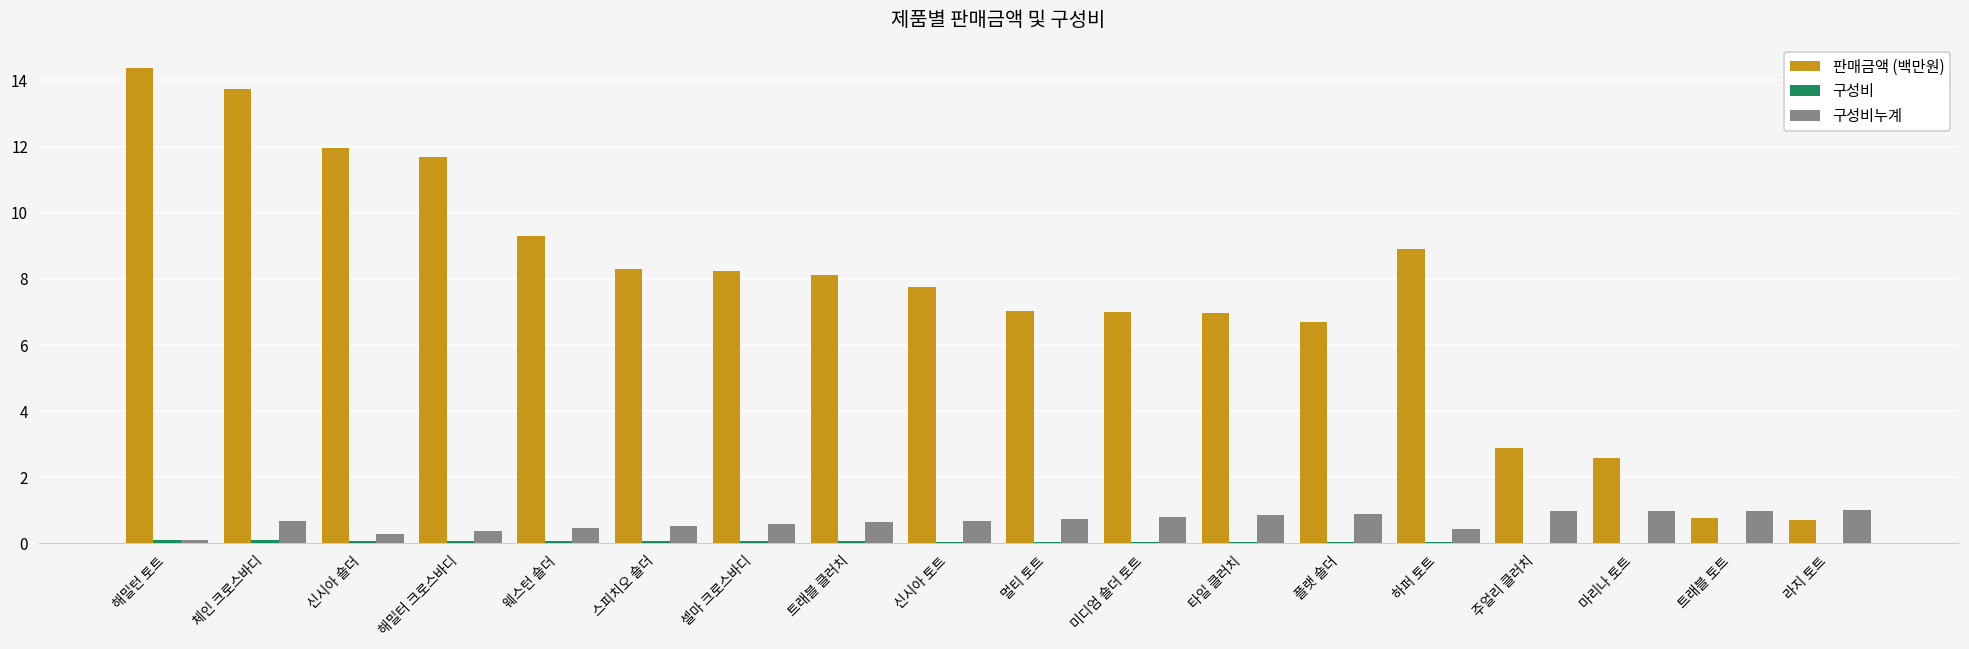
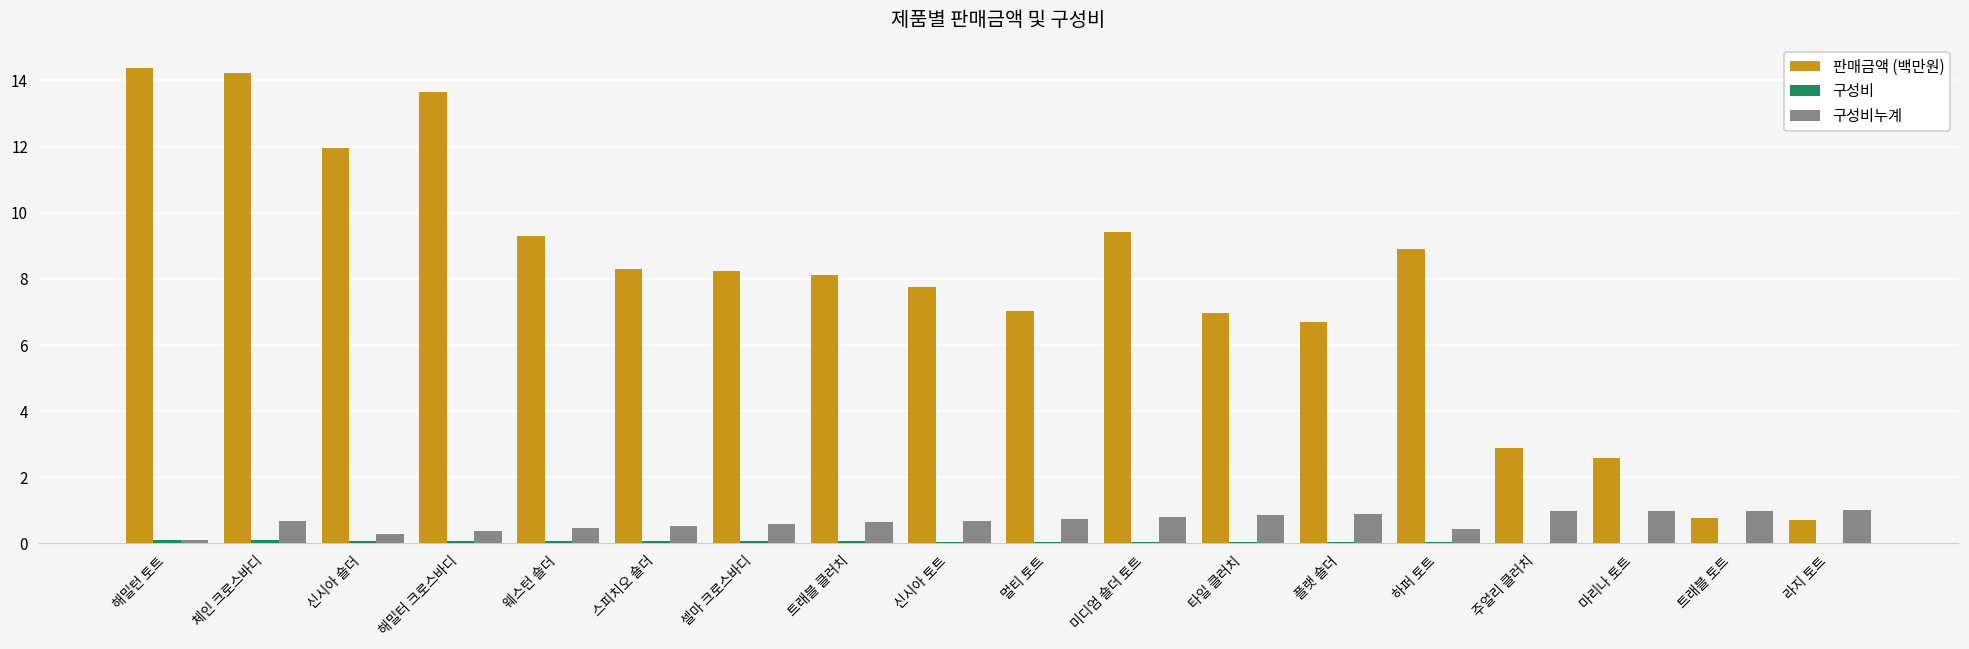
판매금액 (백만원), 체인 크로스바디: 13.7 -> 14.2
판매금액 (백만원), 해밀터 크로스바디: 11.7 -> 13.6
판매금액 (백만원), 미디엄 숄더 토트: 7.0 -> 9.4
